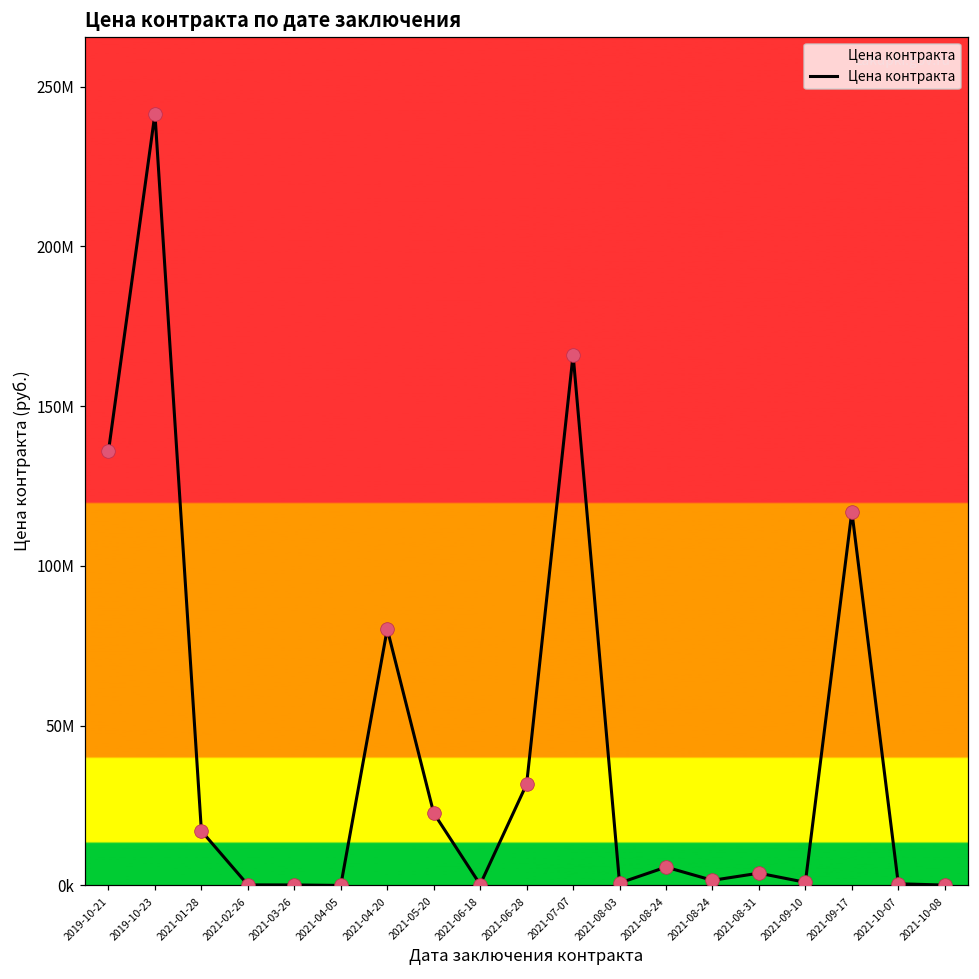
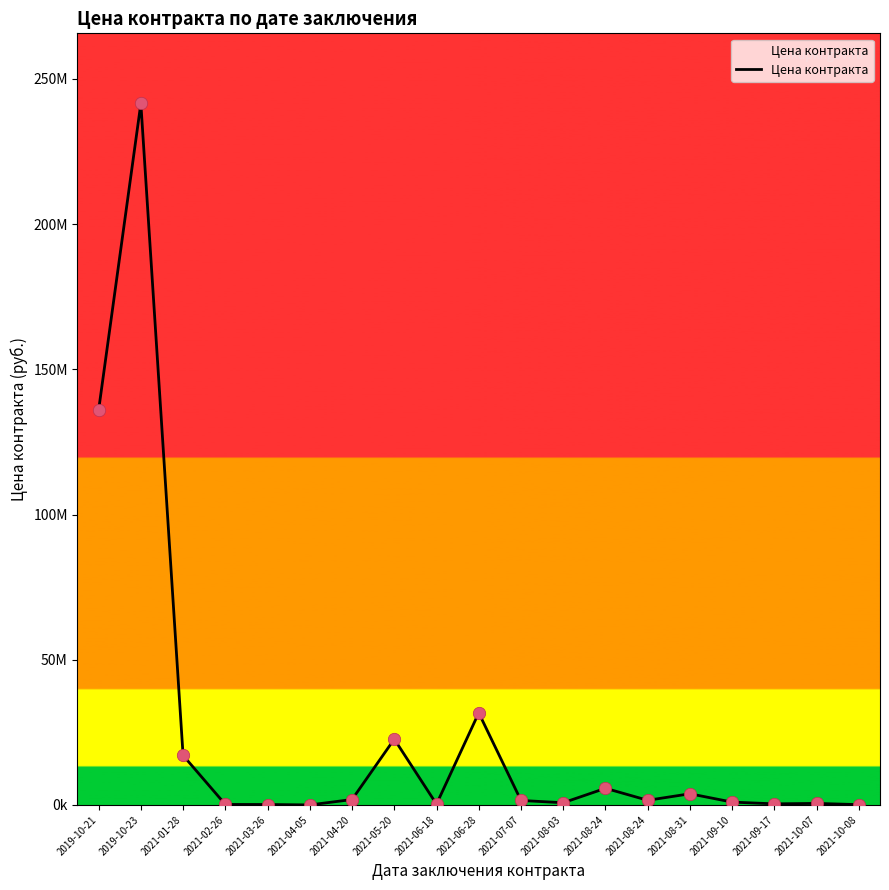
2021-04-20: 80000000 -> 2000000
2021-07-07: 166000000 -> 2000000
2021-09-17: 117000000 -> 0
